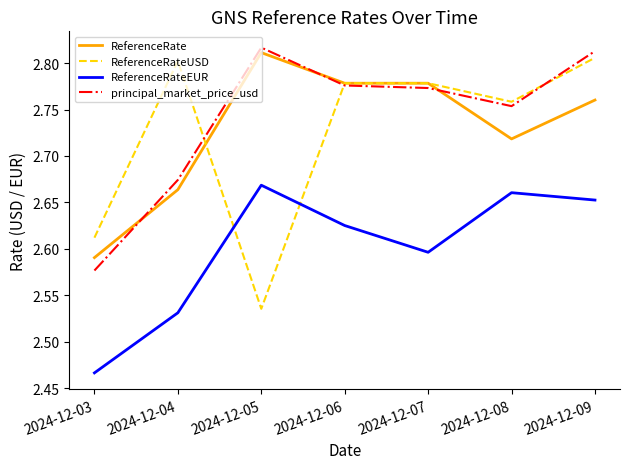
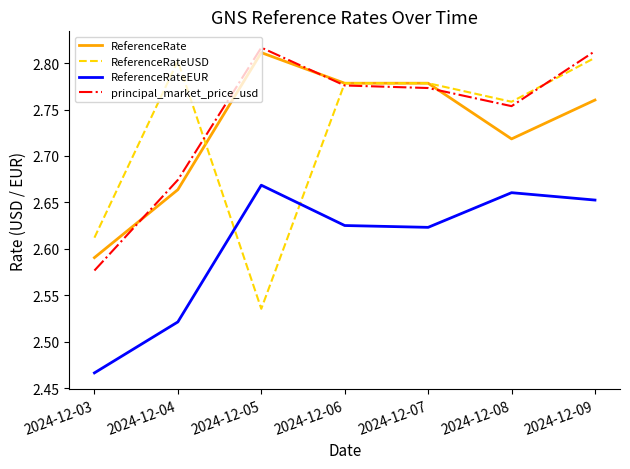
ReferenceRateEUR, 2024-12-04: 2.53 -> 2.52
ReferenceRateEUR, 2024-12-07: 2.60 -> 2.62
